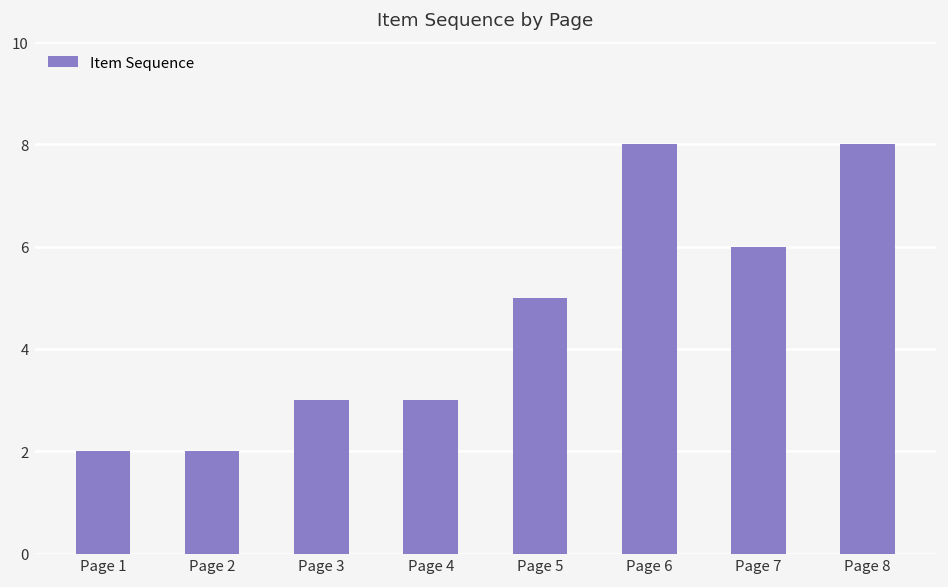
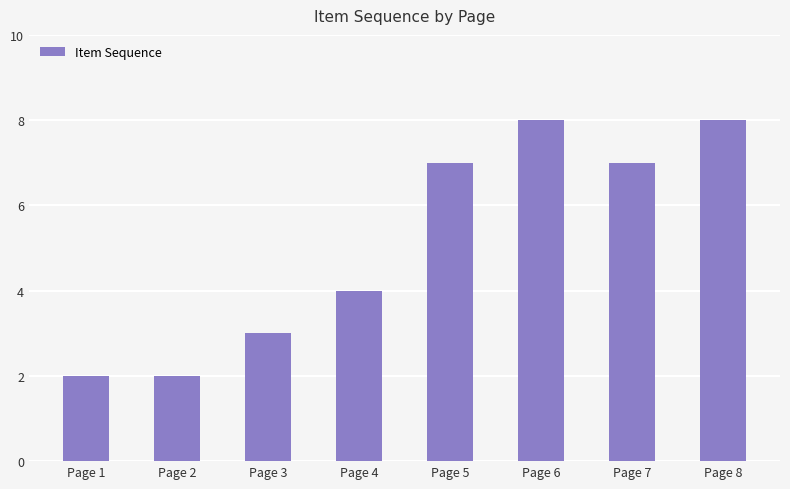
Page 4: 3 -> 4
Page 5: 5 -> 7
Page 7: 6 -> 7
